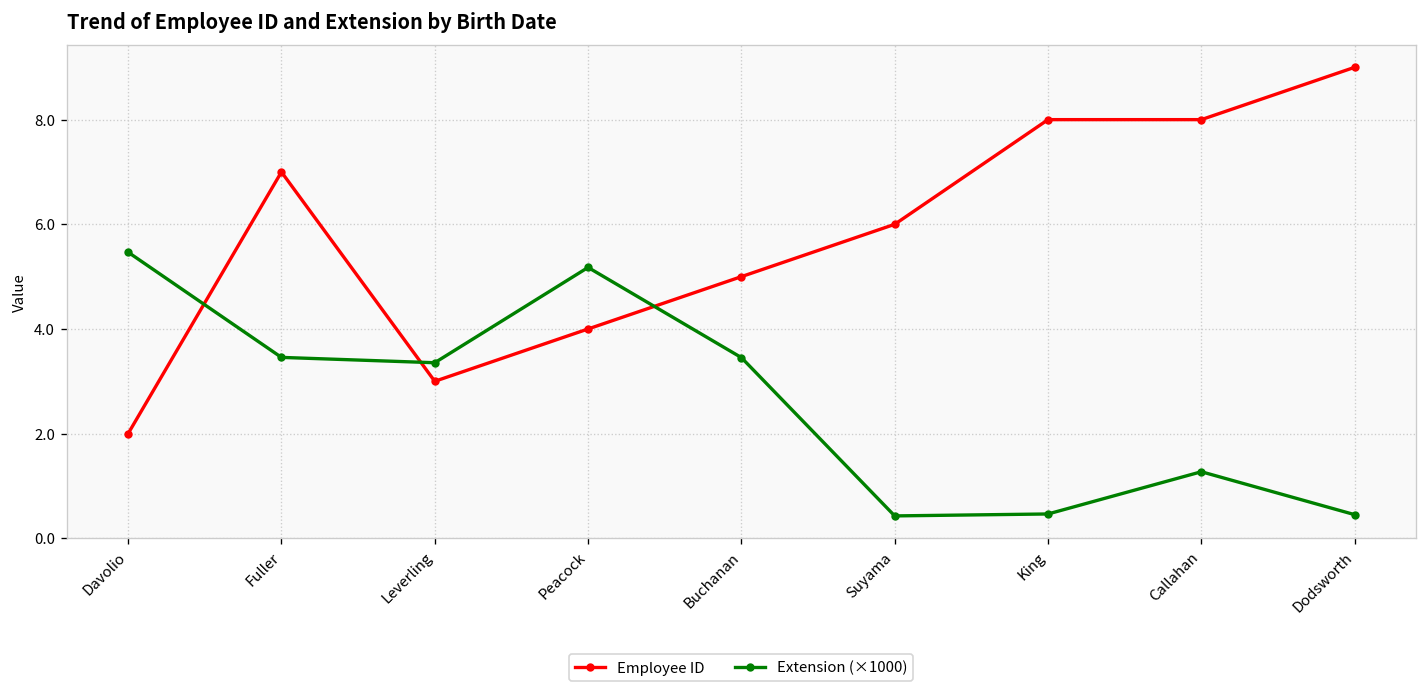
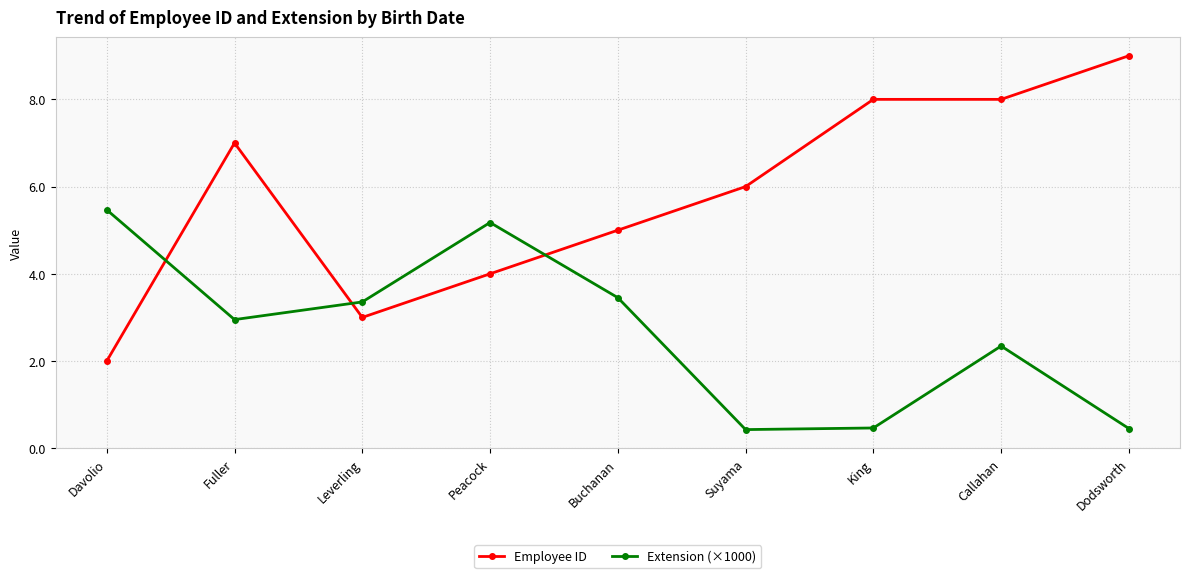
Extension (×1000), Fuller: 3.5 -> 3.0
Extension (×1000), Callahan: 1.3 -> 2.3
